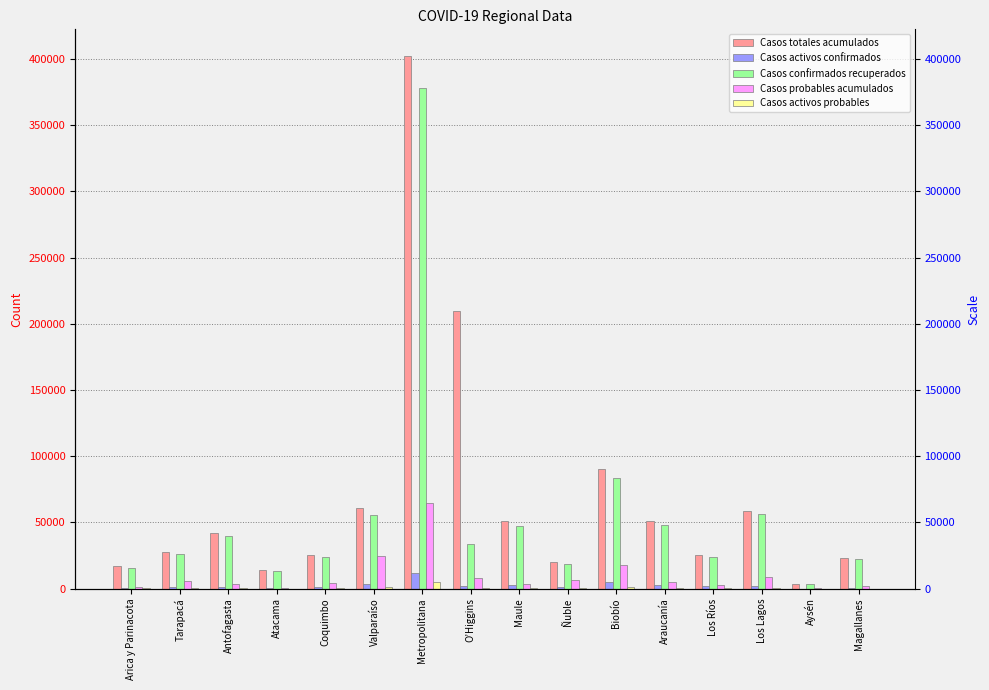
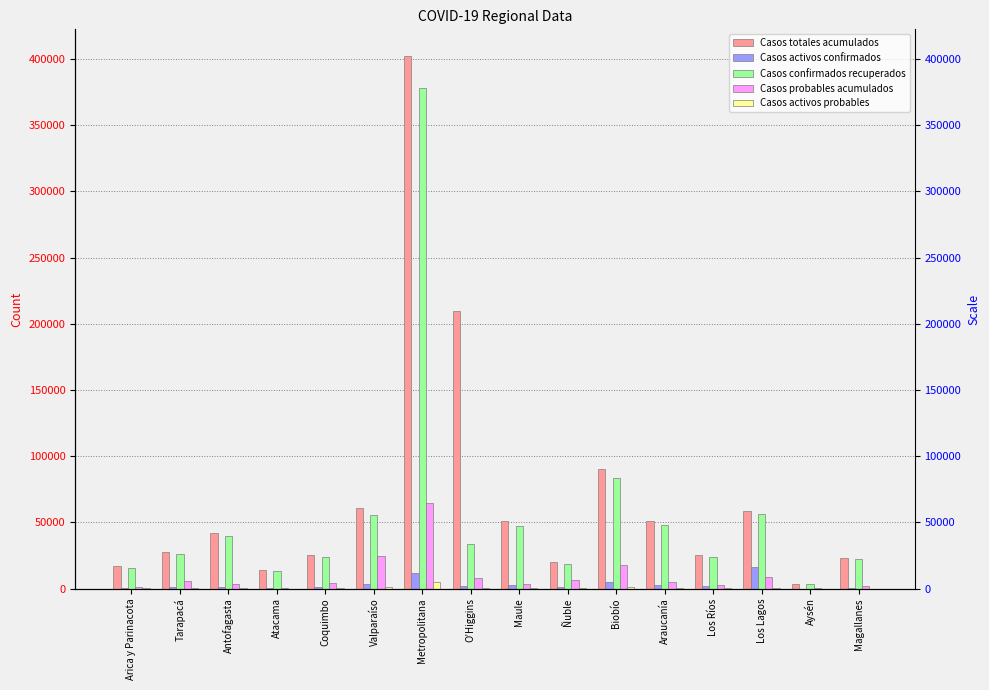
Casos activos confirmados, Los Lagos: 2000 -> 17000
